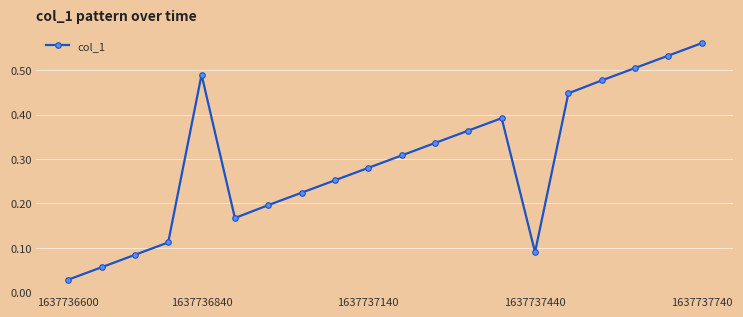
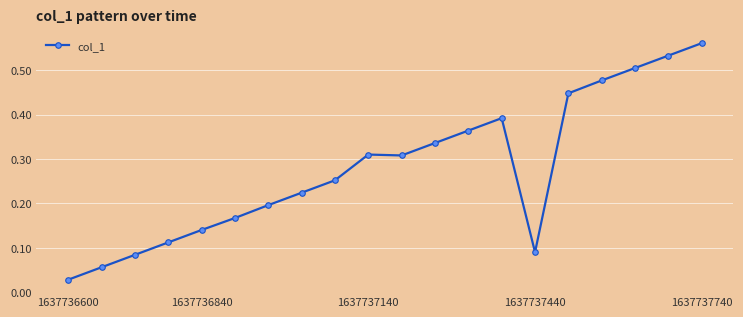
1637736840: 0.49 -> 0.14
1637737140: 0.28 -> 0.31
